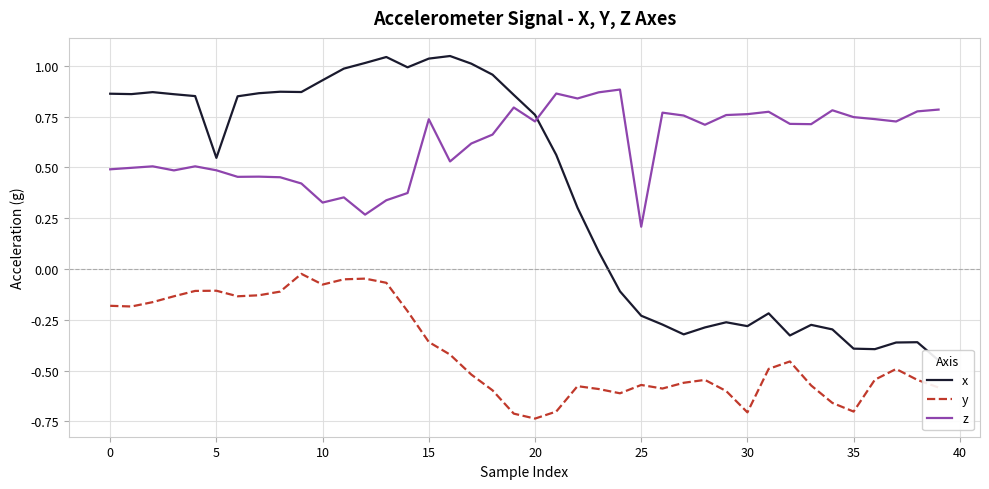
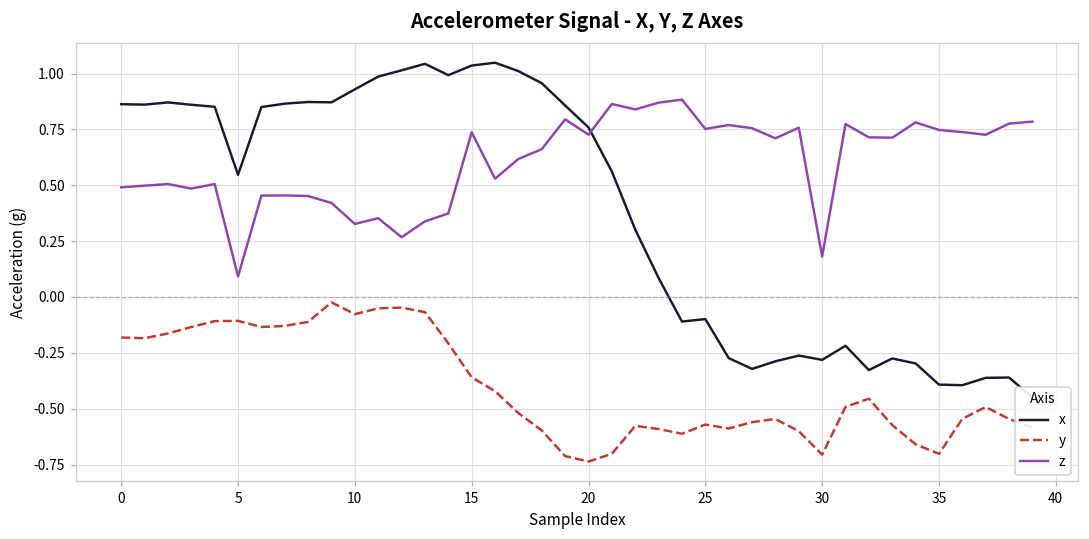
z, 5: 0.49 -> 0.09
x, 25: -0.23 -> -0.10
z, 25: 0.21 -> 0.75
z, 30: 0.76 -> 0.18
